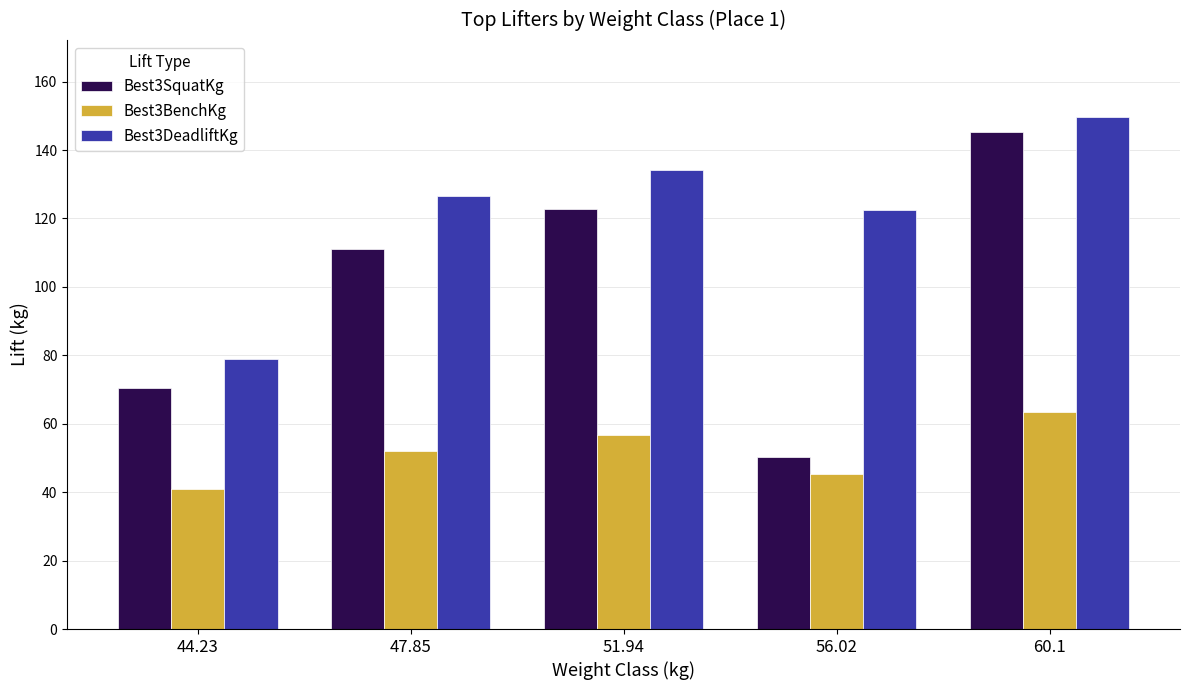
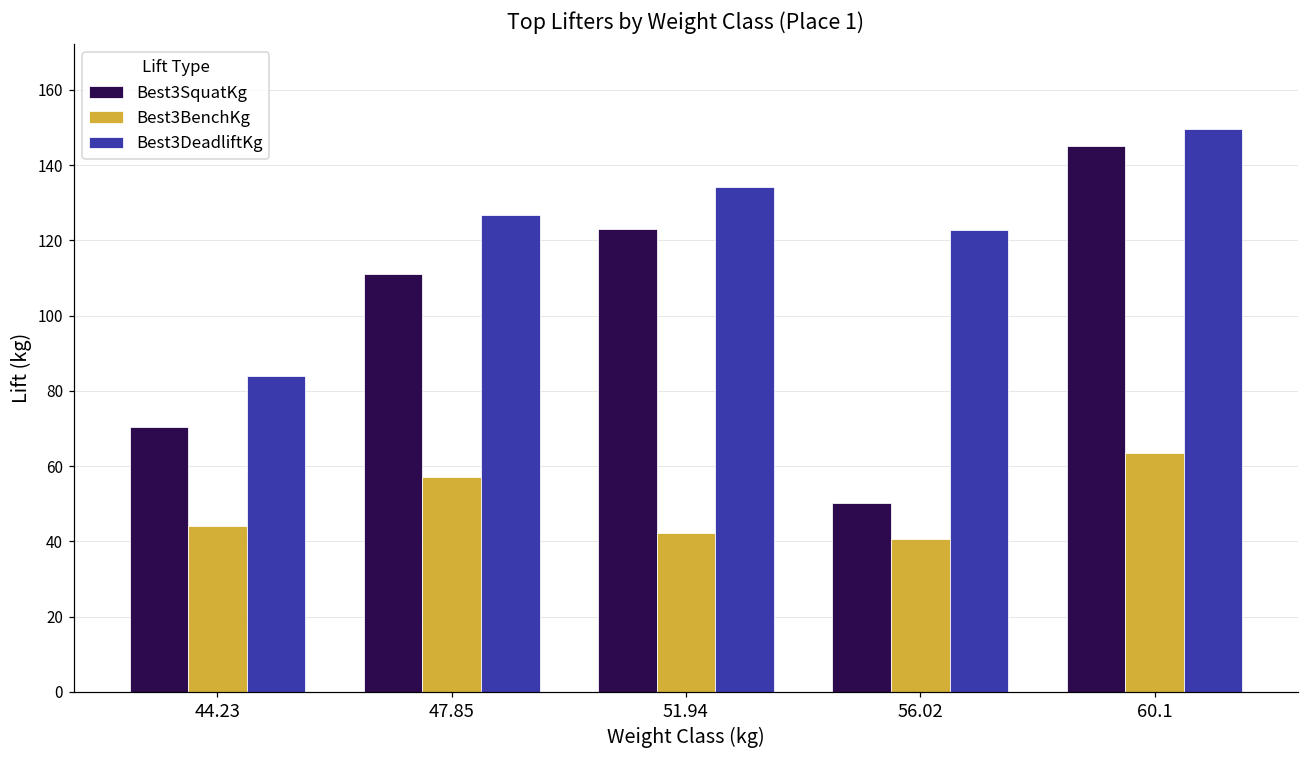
Best3BenchKg, 44.23: 41 -> 44
Best3DeadliftKg, 44.23: 79 -> 84
Best3BenchKg, 47.85: 52 -> 57
Best3BenchKg, 51.94: 57 -> 42
Best3BenchKg, 56.02: 45 -> 41
